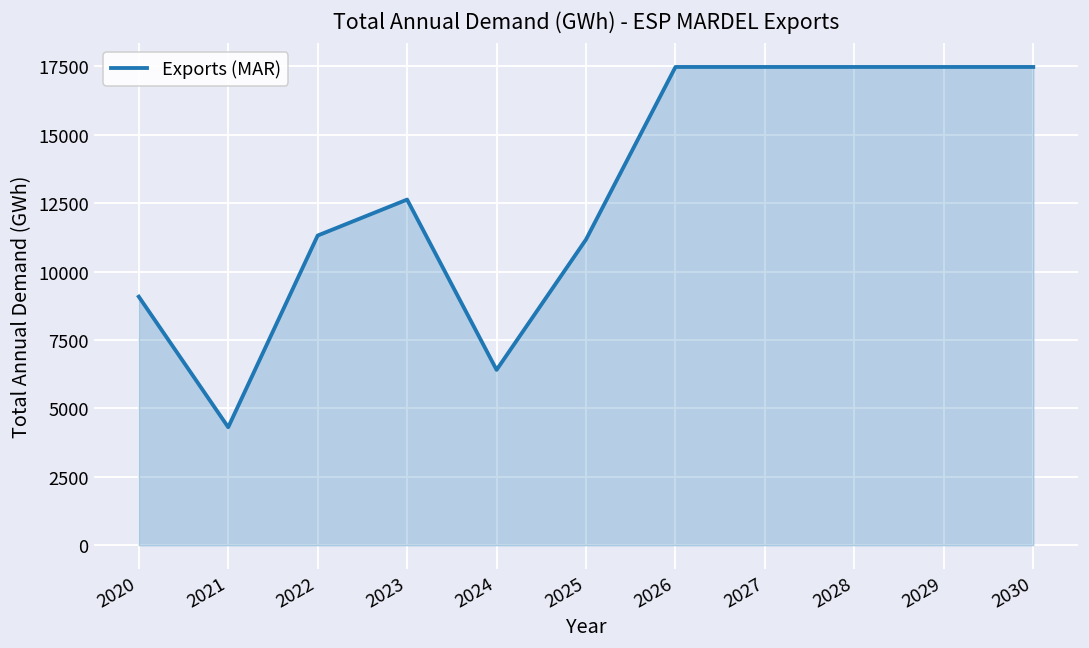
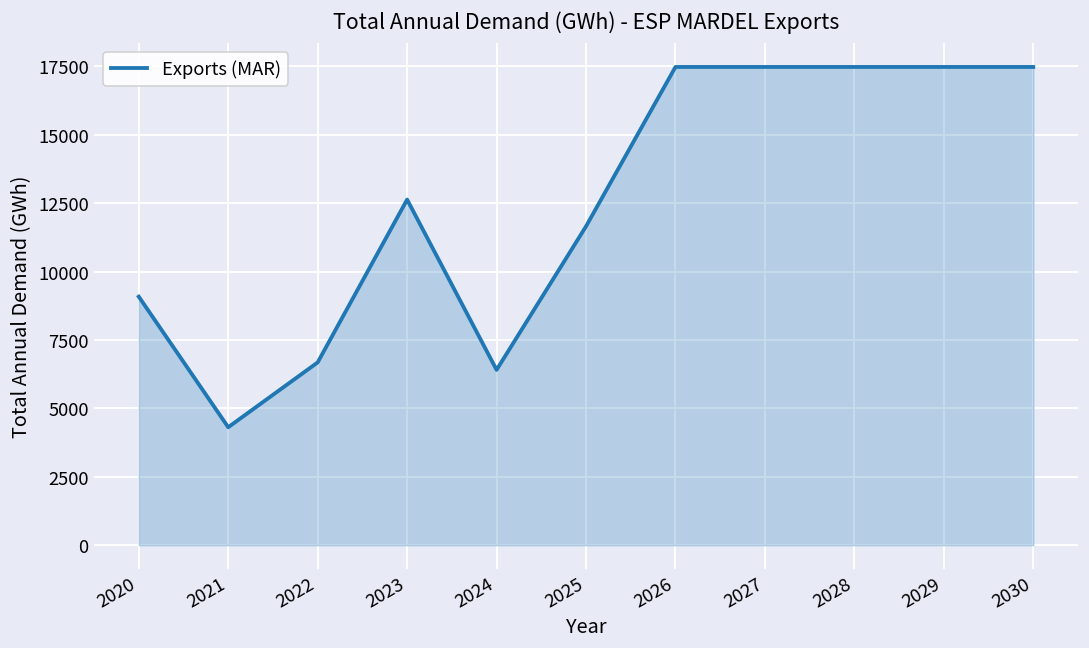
2022: 11300 -> 6700
2025: 11200 -> 11700
